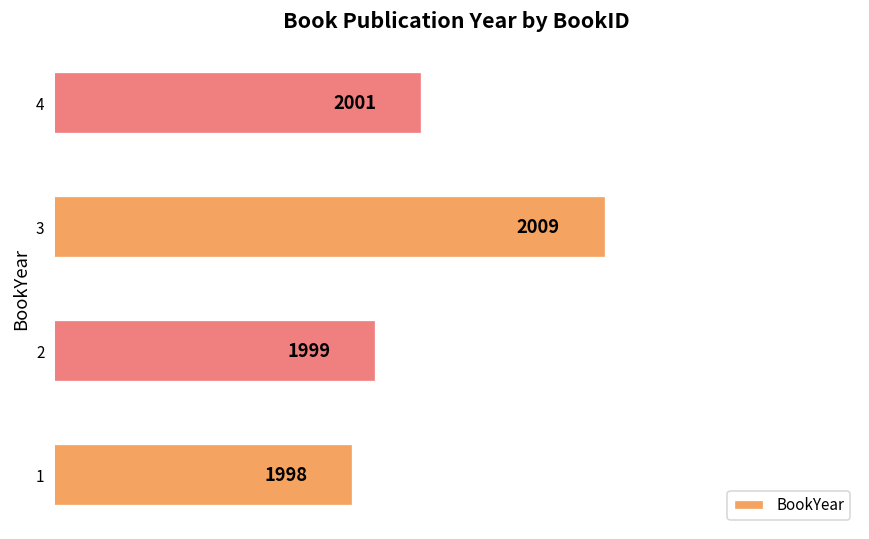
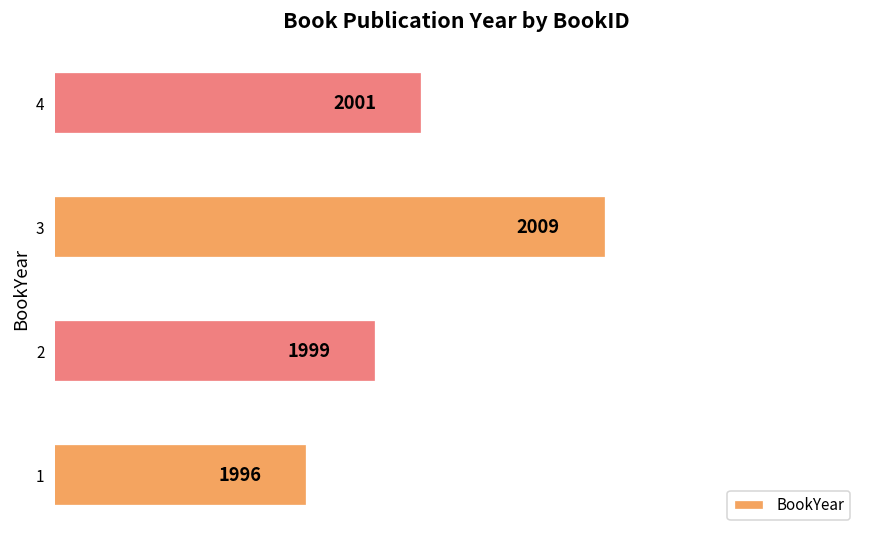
1: 1998 -> 1996
